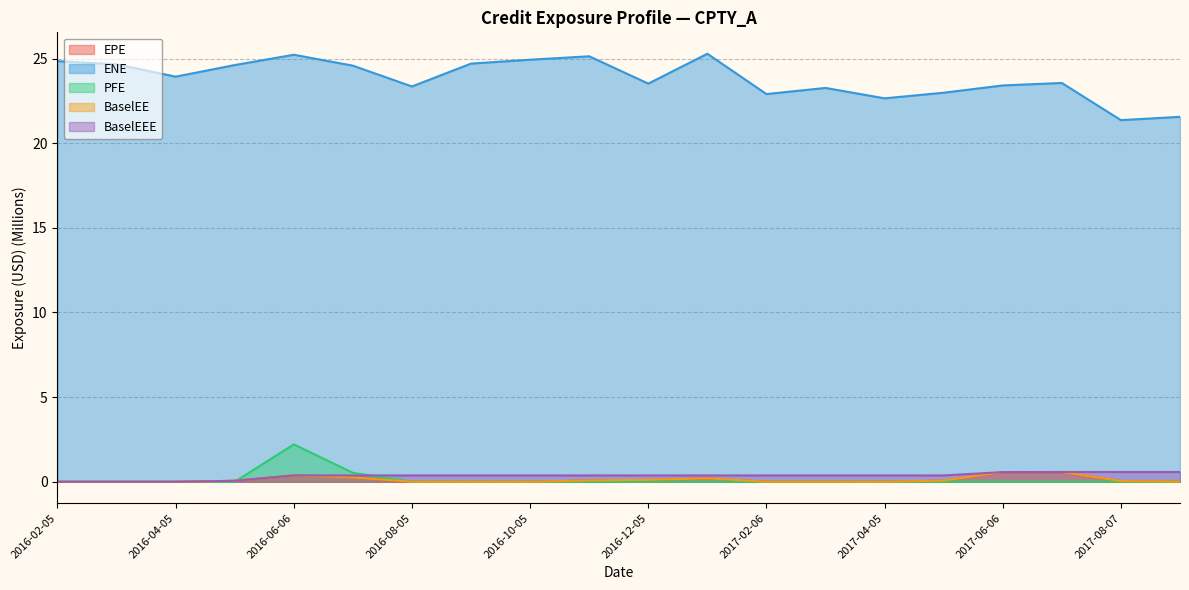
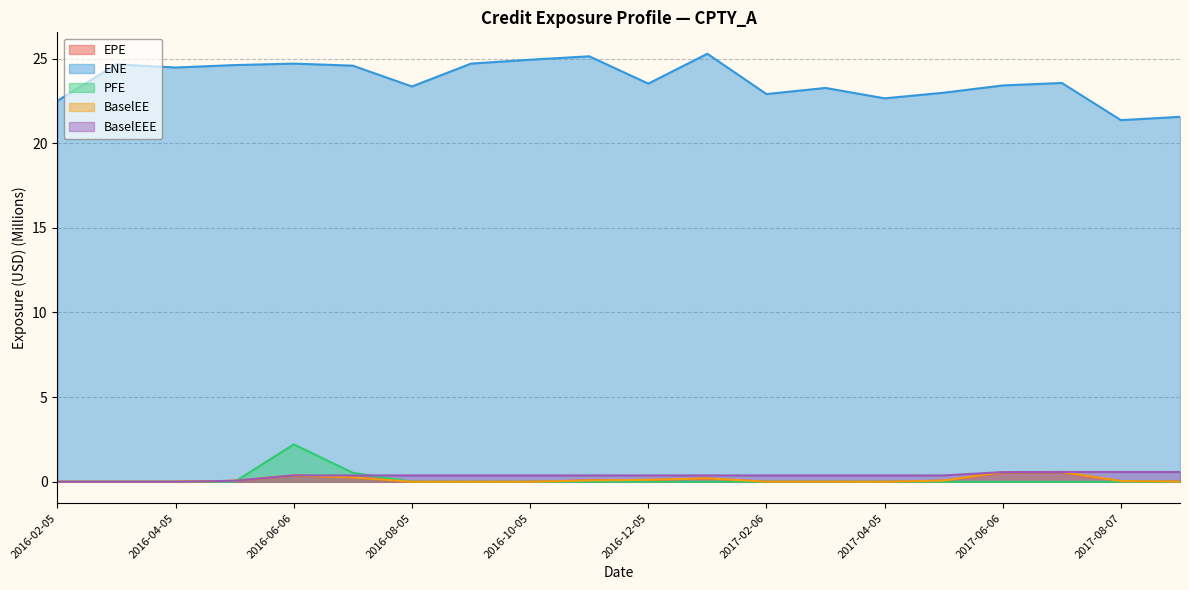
ENE, 2016-02-05: 24.8 -> 22.5
ENE, 2016-04-05: 23.9 -> 24.5
ENE, 2016-06-06: 25.2 -> 24.7
